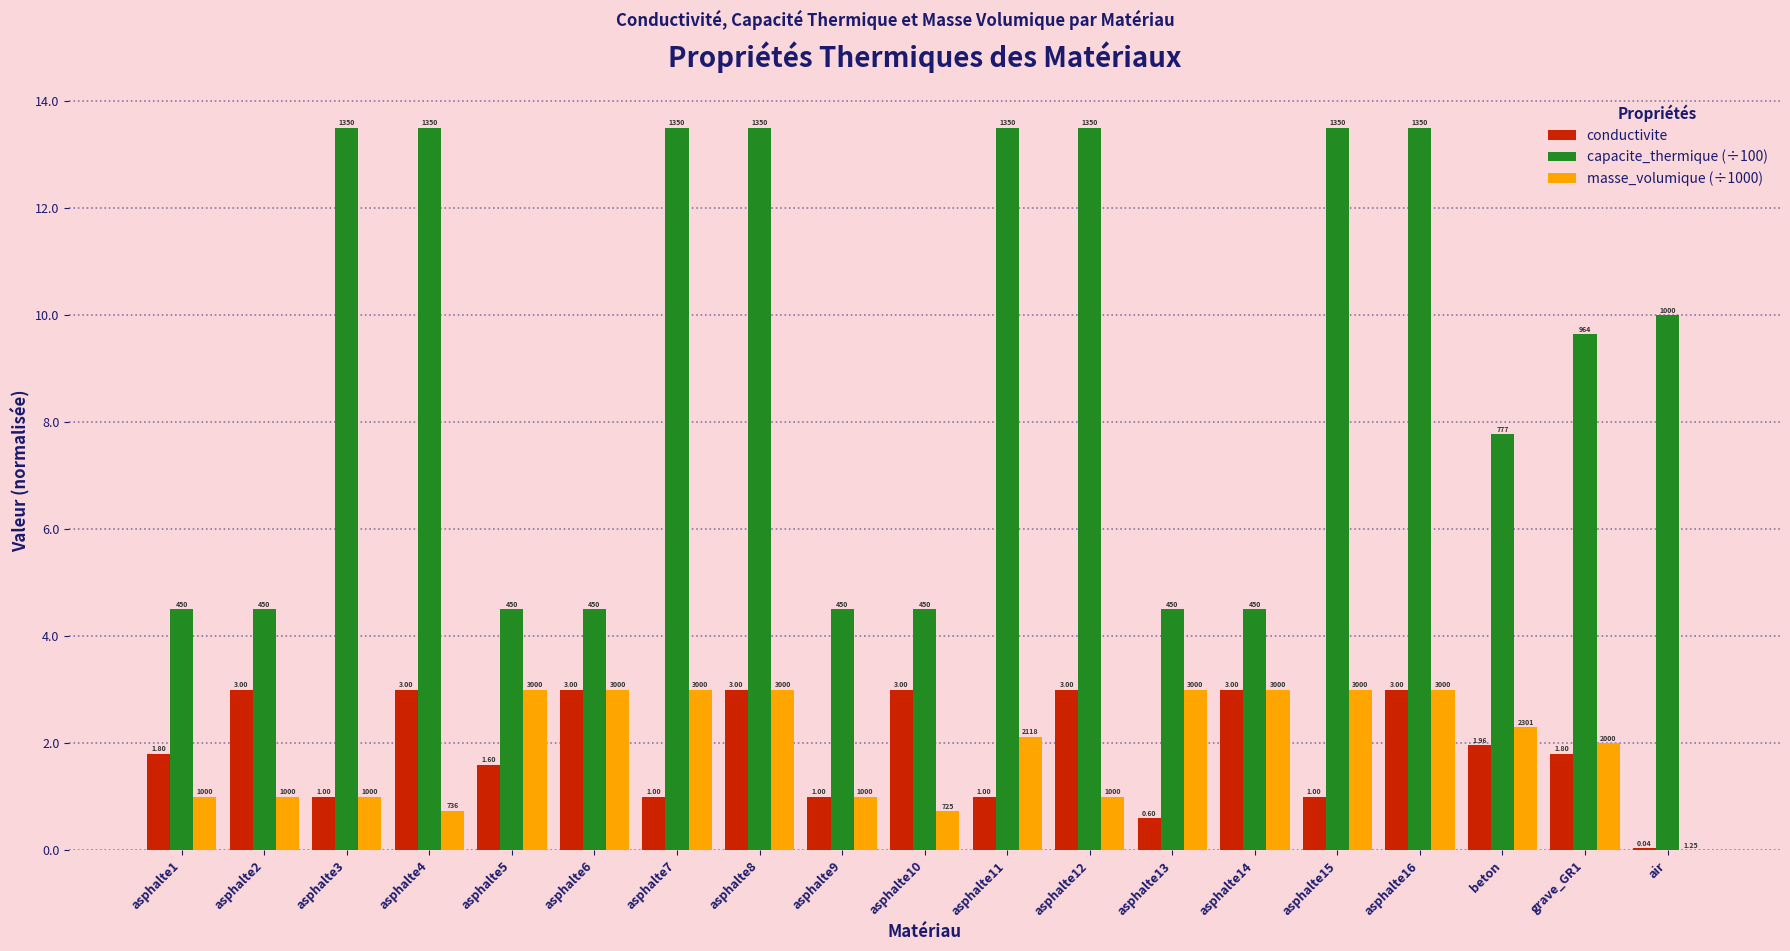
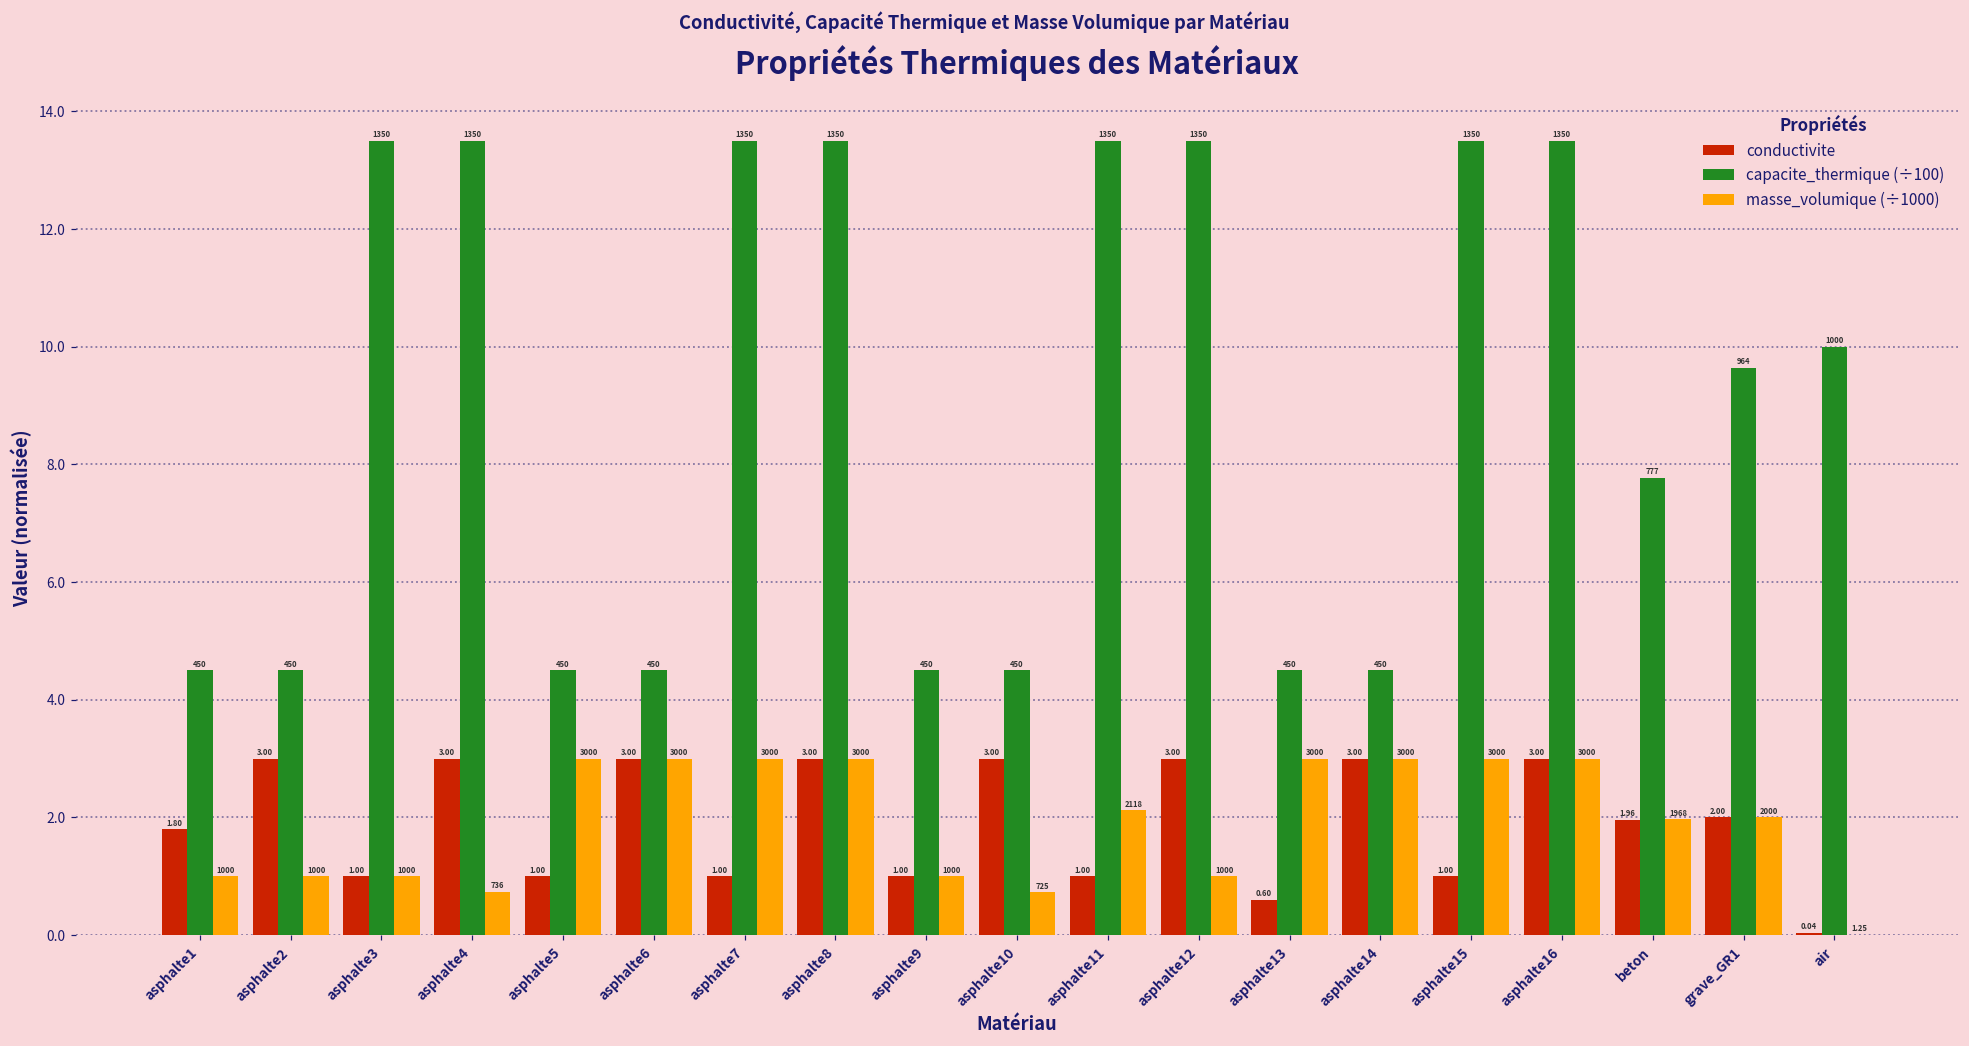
conductivite, asphalte5: 1.60 -> 1.00
masse_volumique (÷1000), beton: 2301 -> 1968
conductivite, grave_GR1: 1.80 -> 2.00
